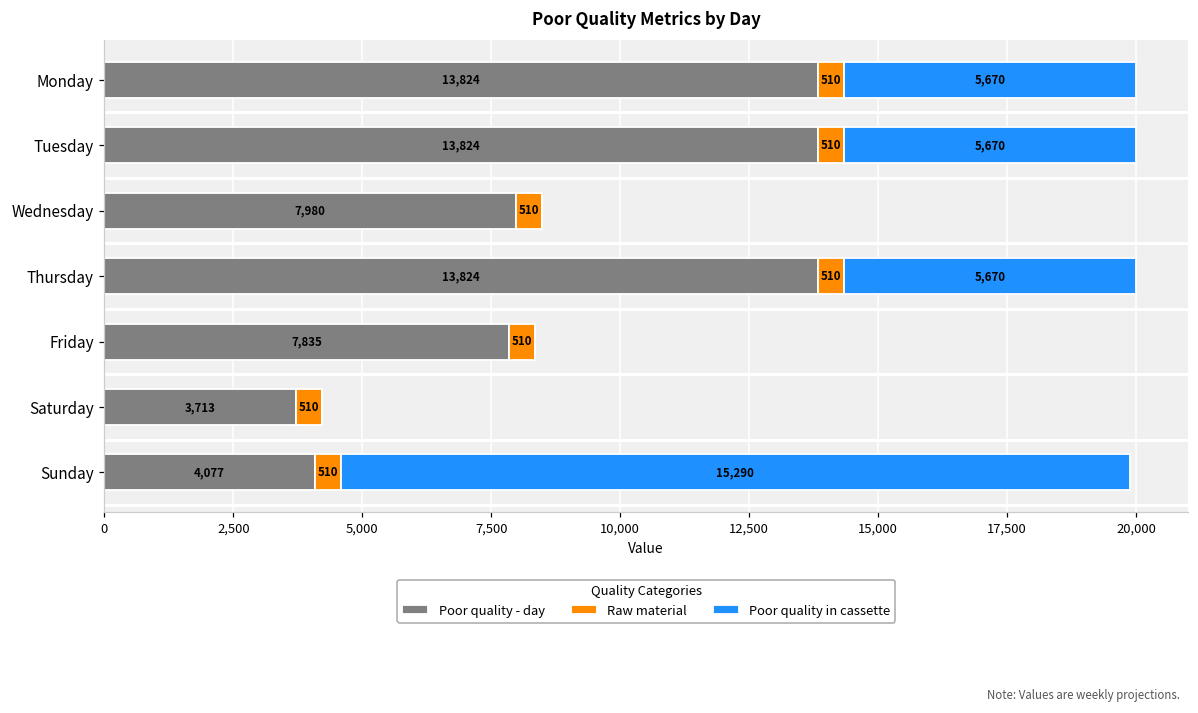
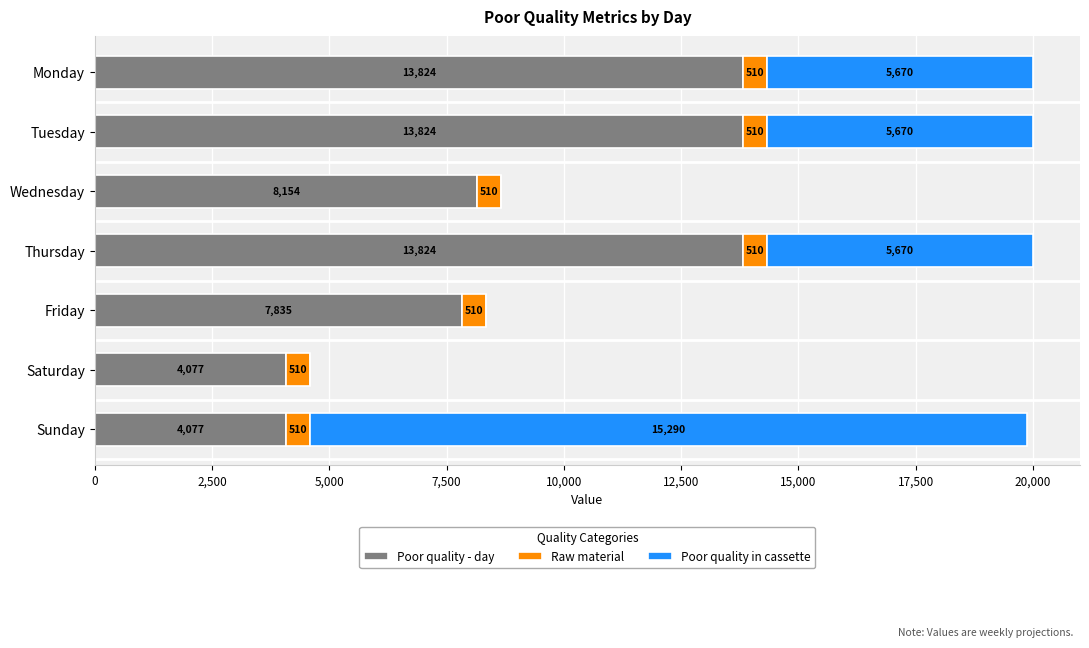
Poor quality - day, Wednesday: 7,980 -> 8,154
Poor quality - day, Saturday: 3,713 -> 4,077
